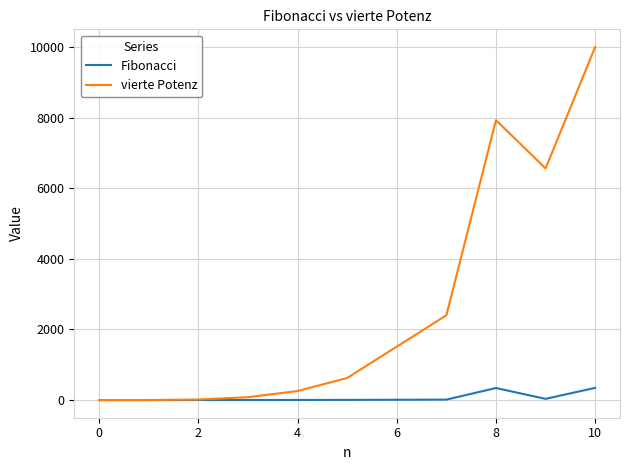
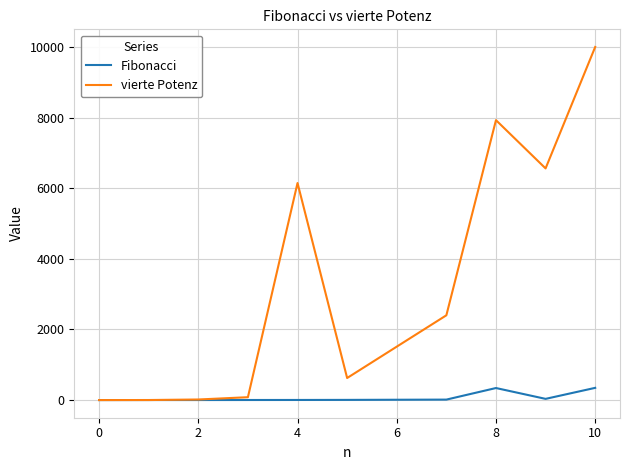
vierte Potenz, 4: 300 -> 6100
